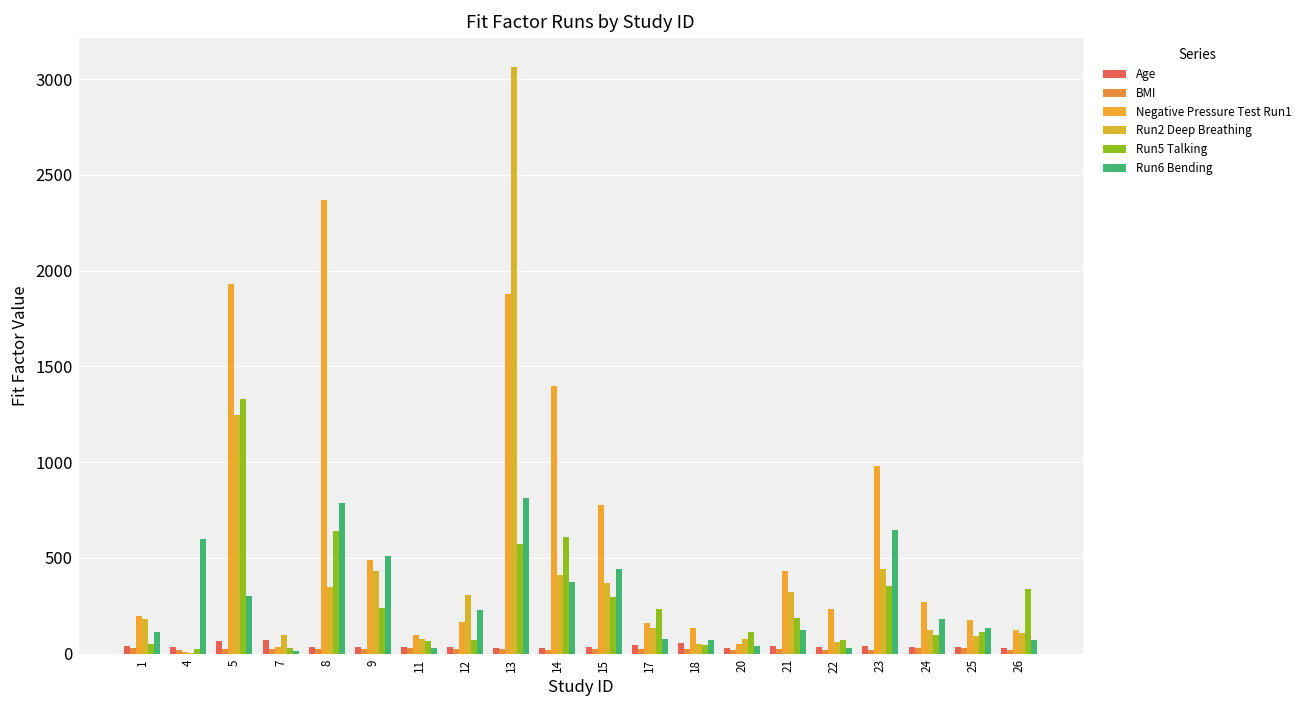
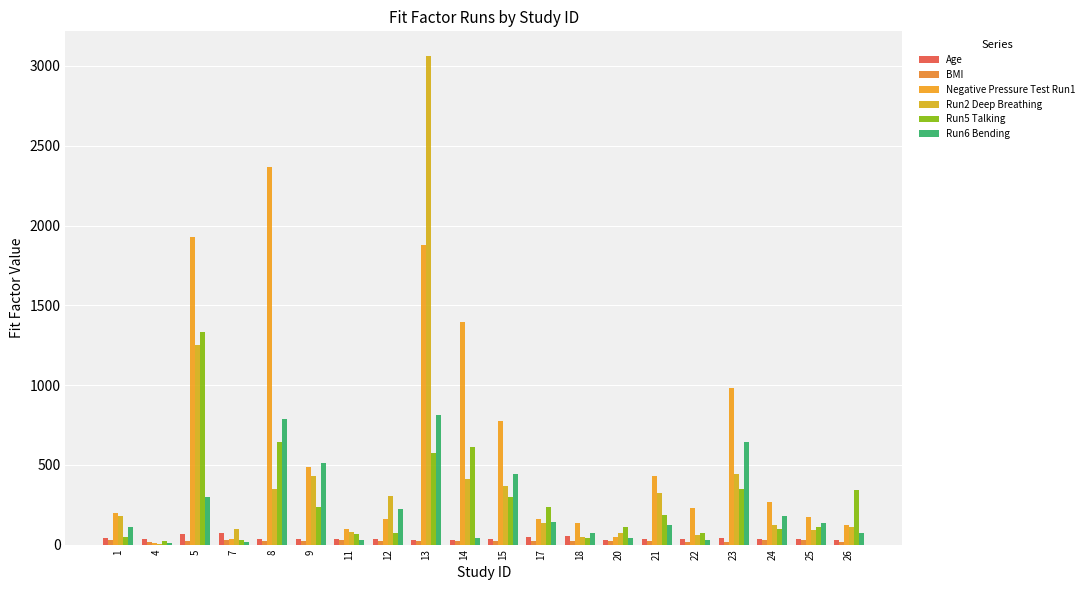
Run6 Bending, 4: 600 -> 10
Run6 Bending, 14: 370 -> 40
Run6 Bending, 17: 70 -> 140
